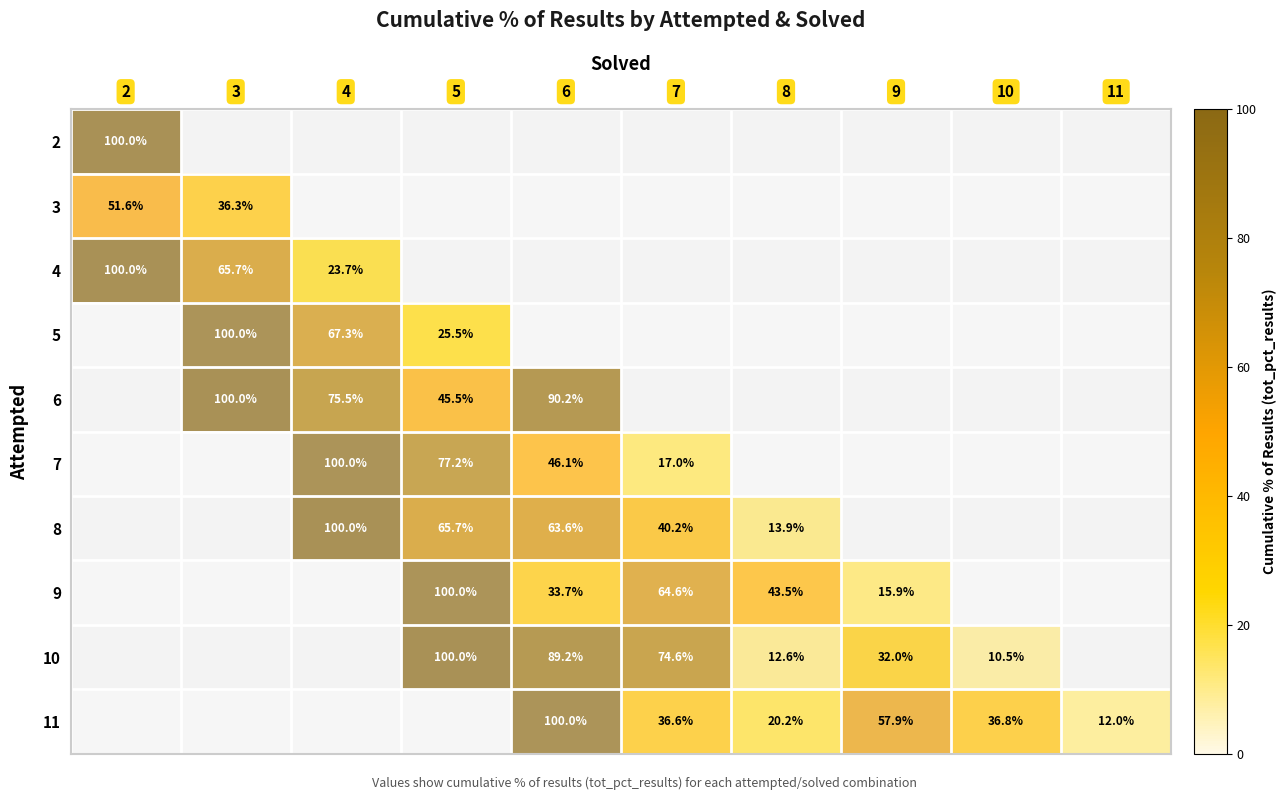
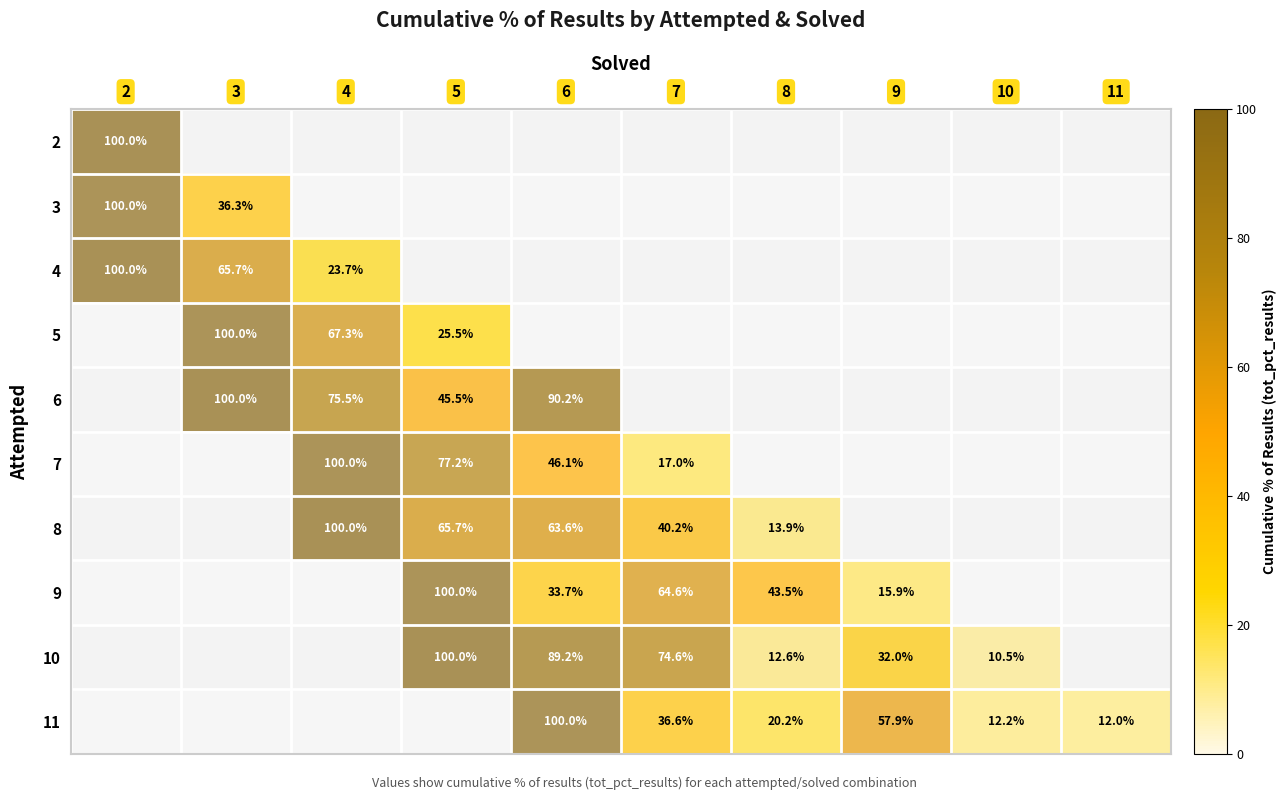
3, 2: 51.6% -> 100.0%
11, 10: 36.8% -> 12.2%
